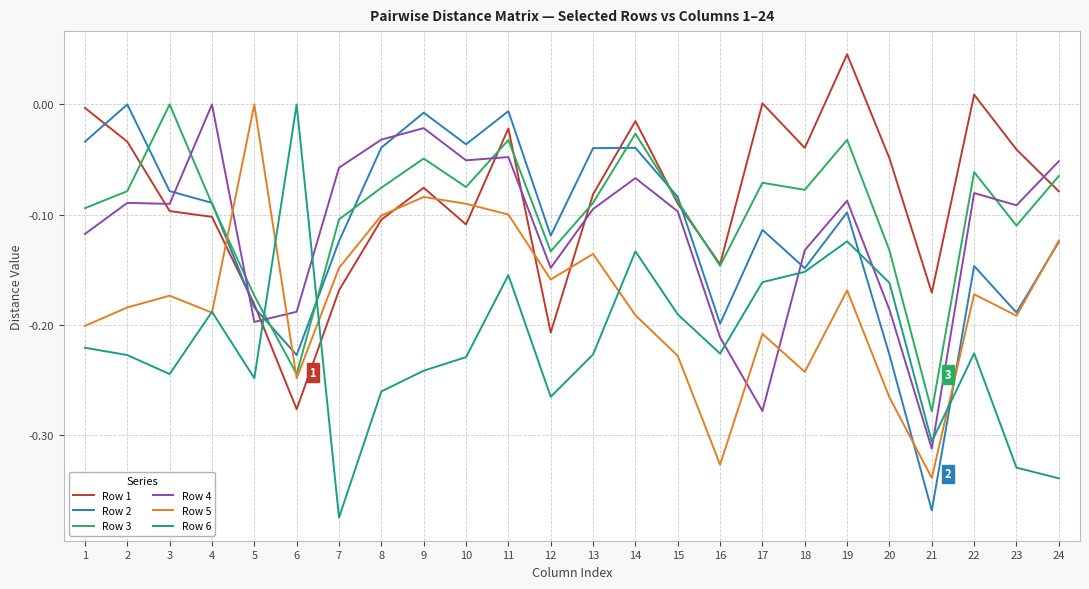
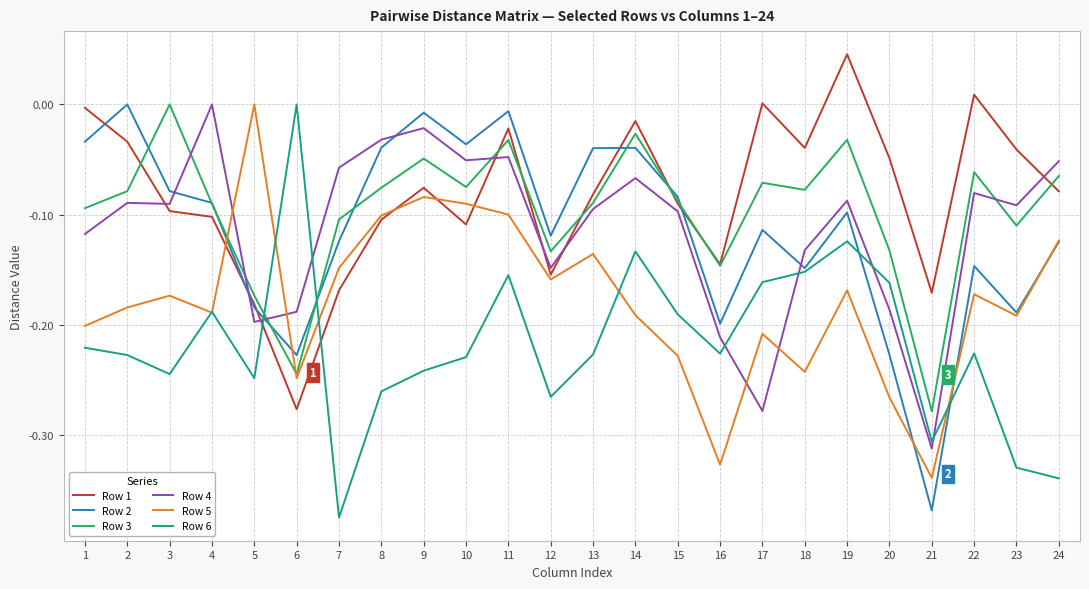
Row 1, 12: -0.207 -> -0.154
